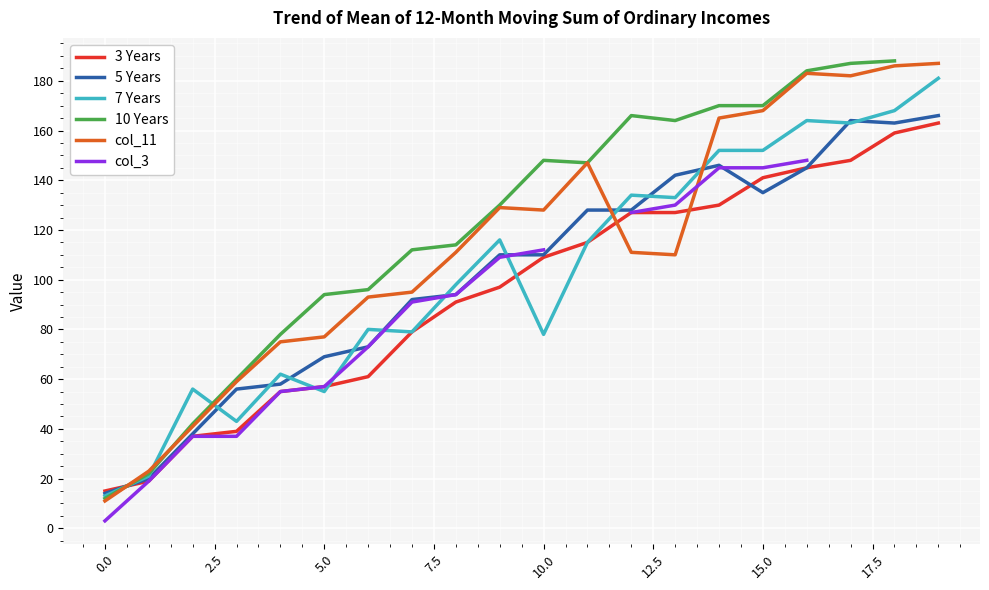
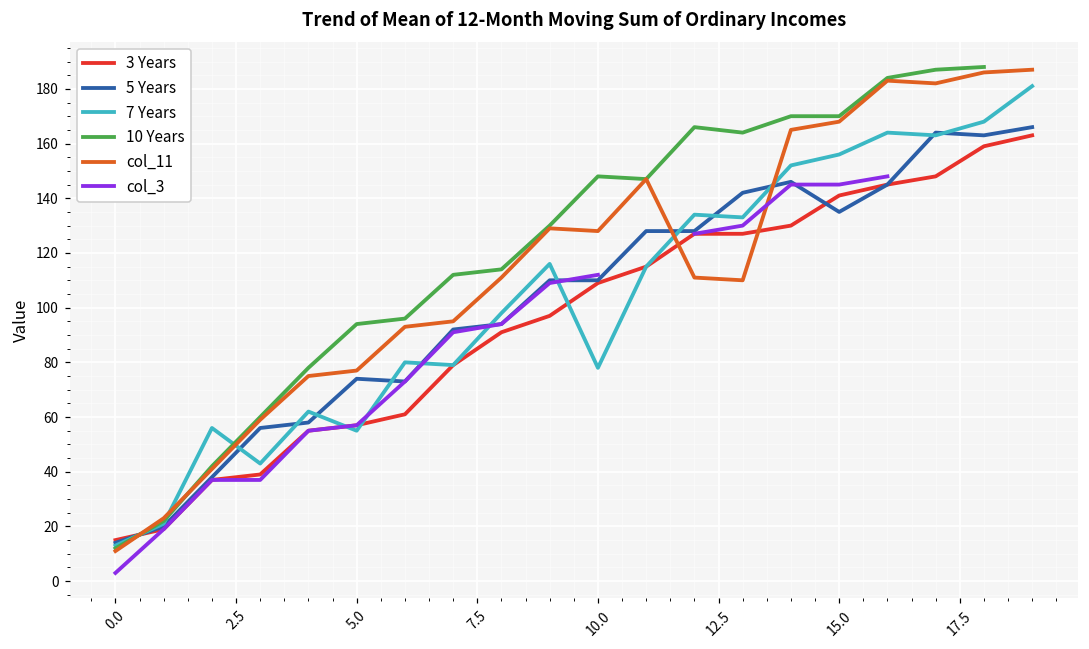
5 Years, 5.0: 69 -> 74
7 Years, 15.0: 152 -> 156
